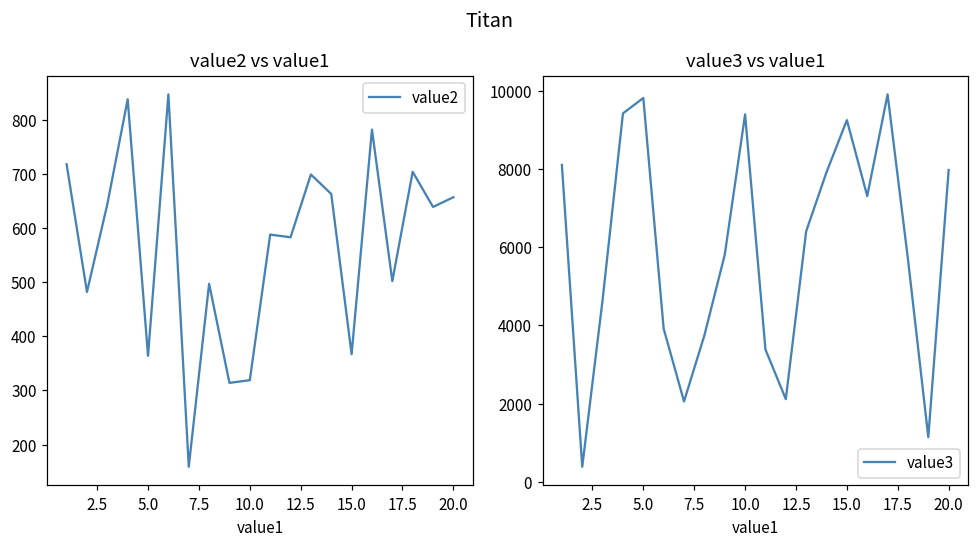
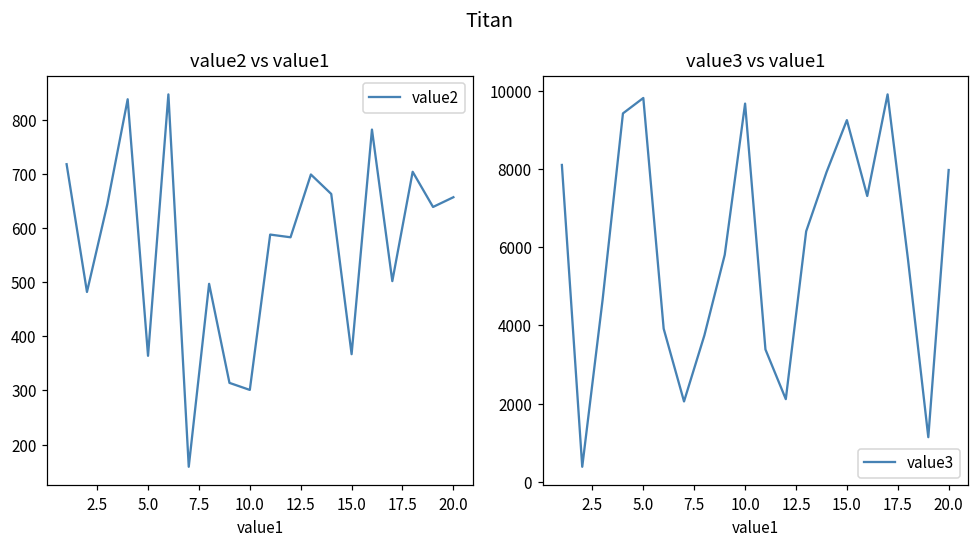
value2 vs value1, 10.0: 320 -> 300
value3 vs value1, 10.0: 9400 -> 9700
